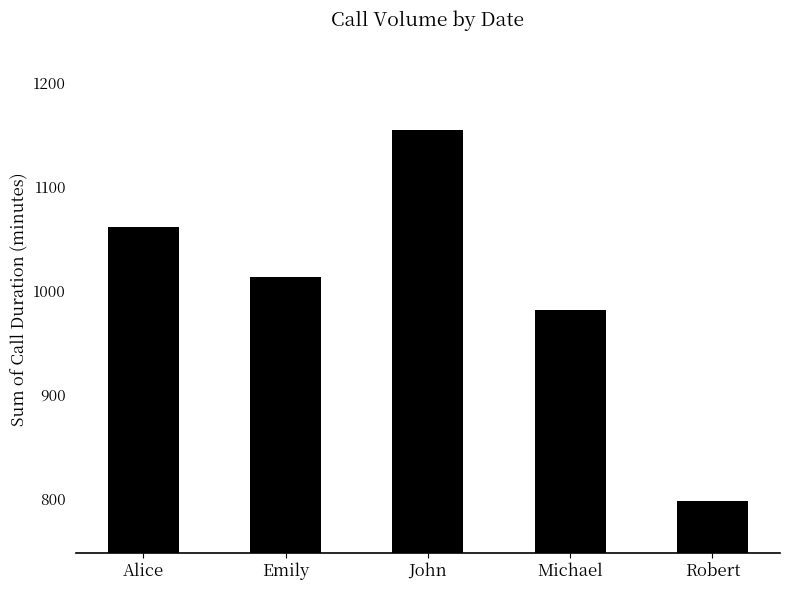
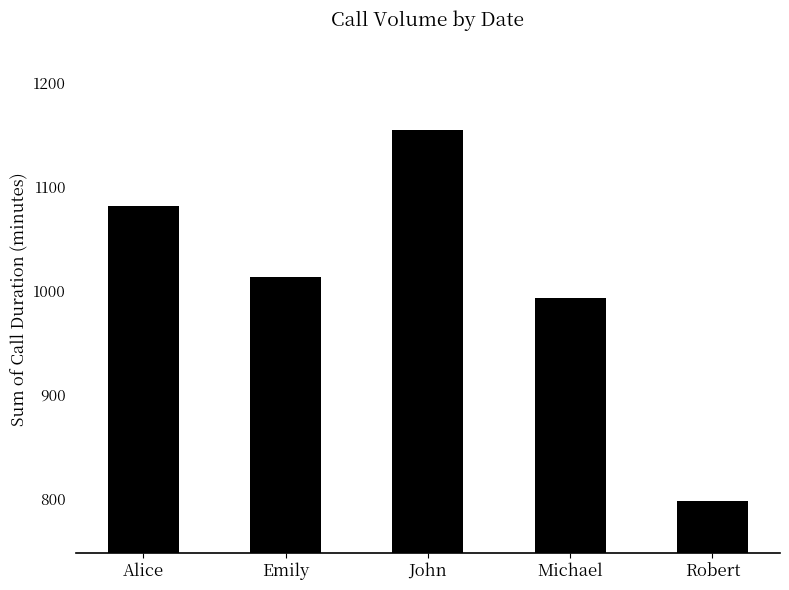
Alice: 1061 -> 1082
Michael: 982 -> 993
